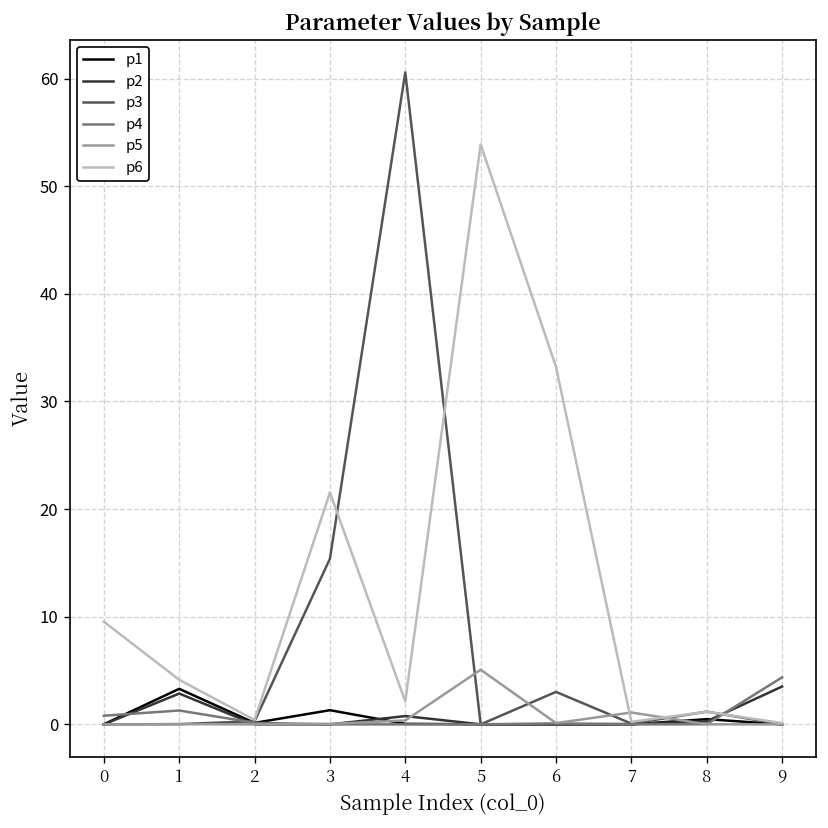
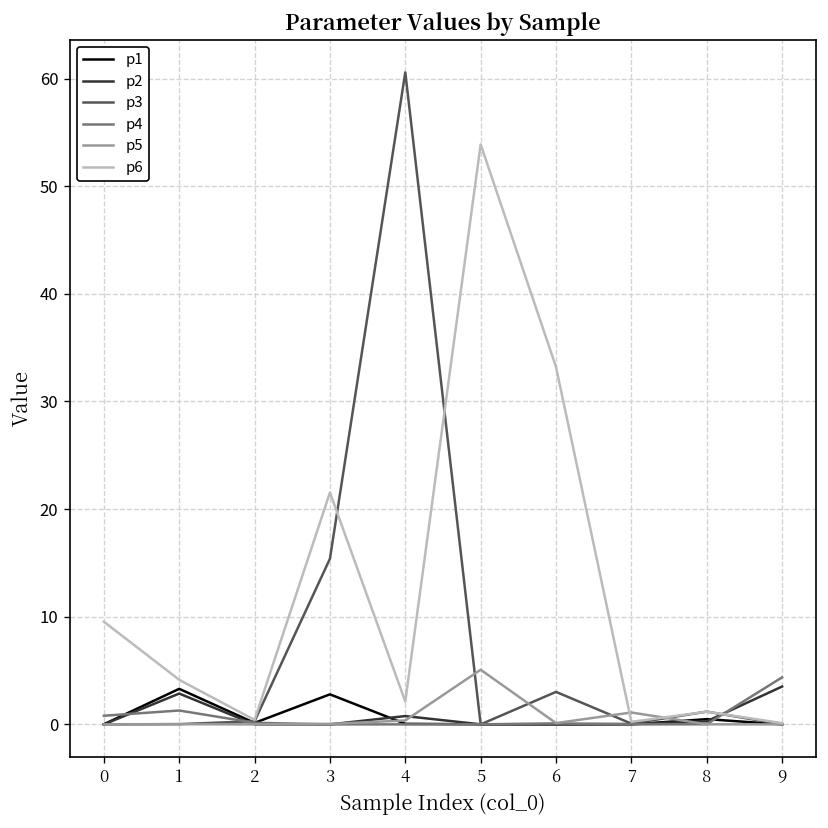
p1, 3: 1 -> 3
